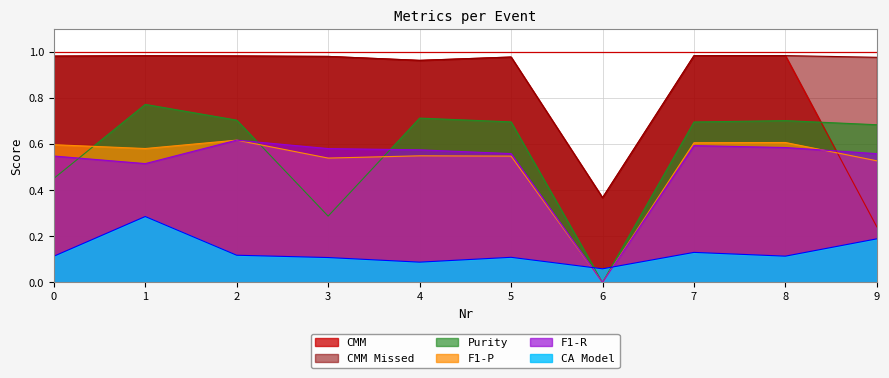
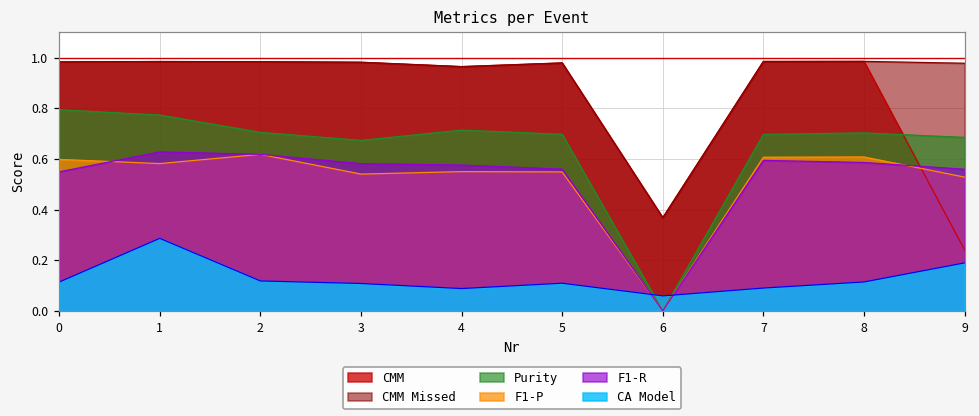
Purity, 0: 0.45 -> 0.79
F1-R, 1: 0.52 -> 0.63
Purity, 3: 0.29 -> 0.67
CA Model, 7: 0.13 -> 0.09
